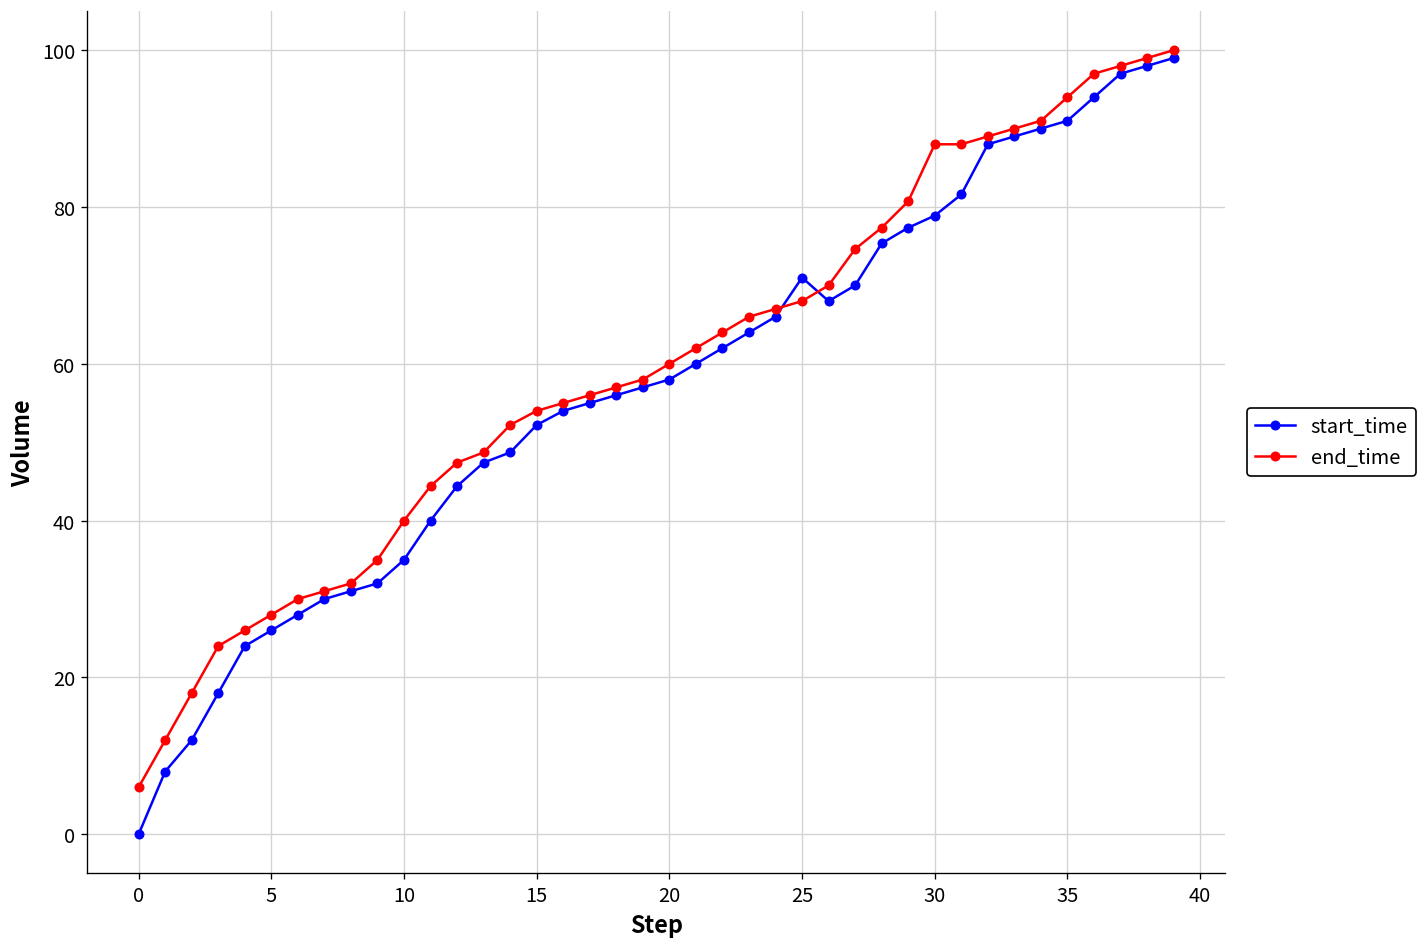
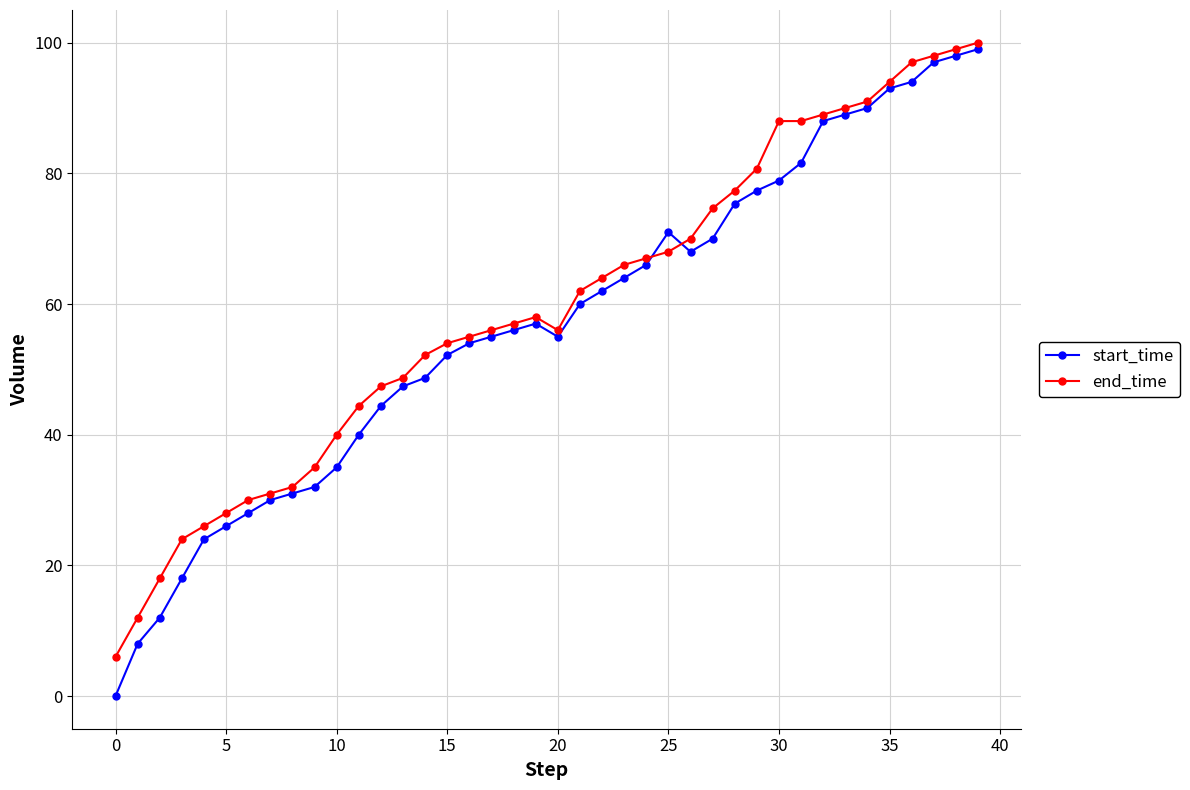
start_time, 20: 58 -> 55
end_time, 20: 60 -> 56
start_time, 35: 91 -> 93
